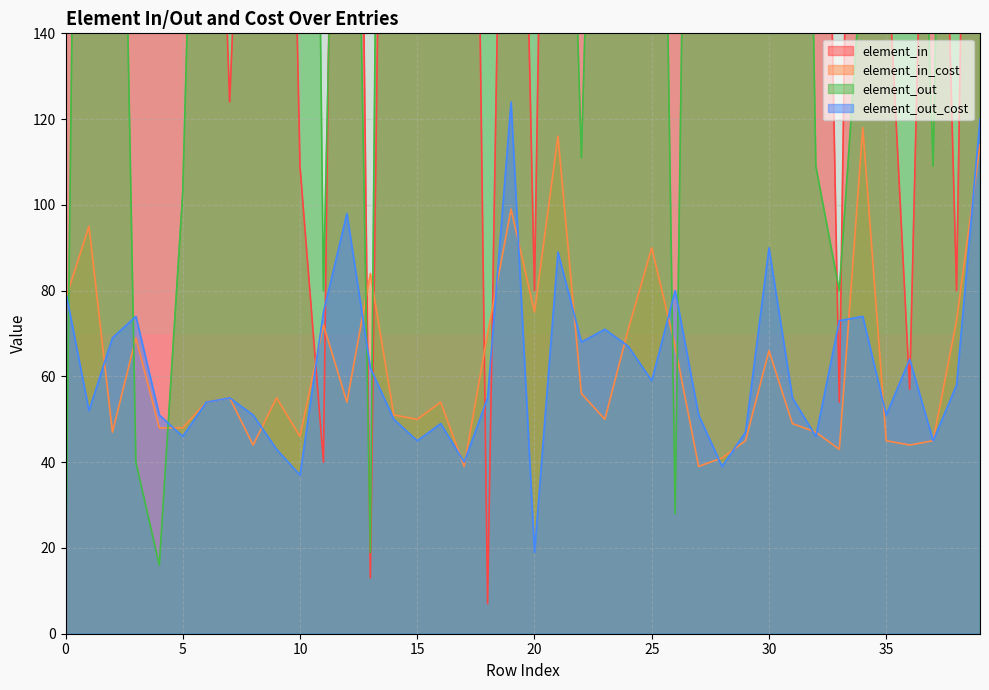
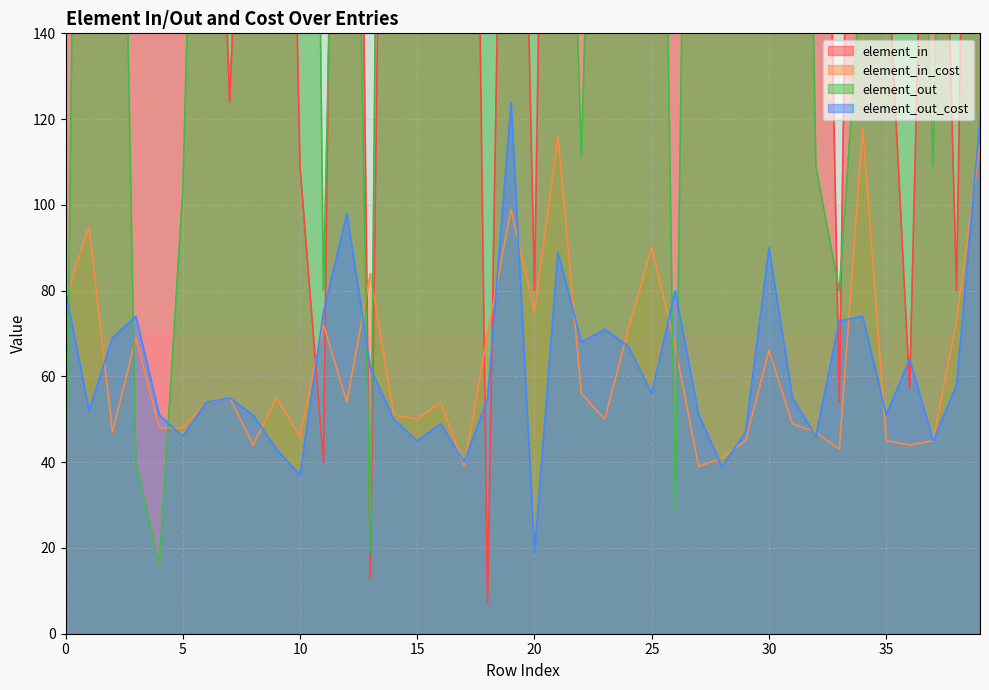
element_out_cost, 25: 59 -> 56
